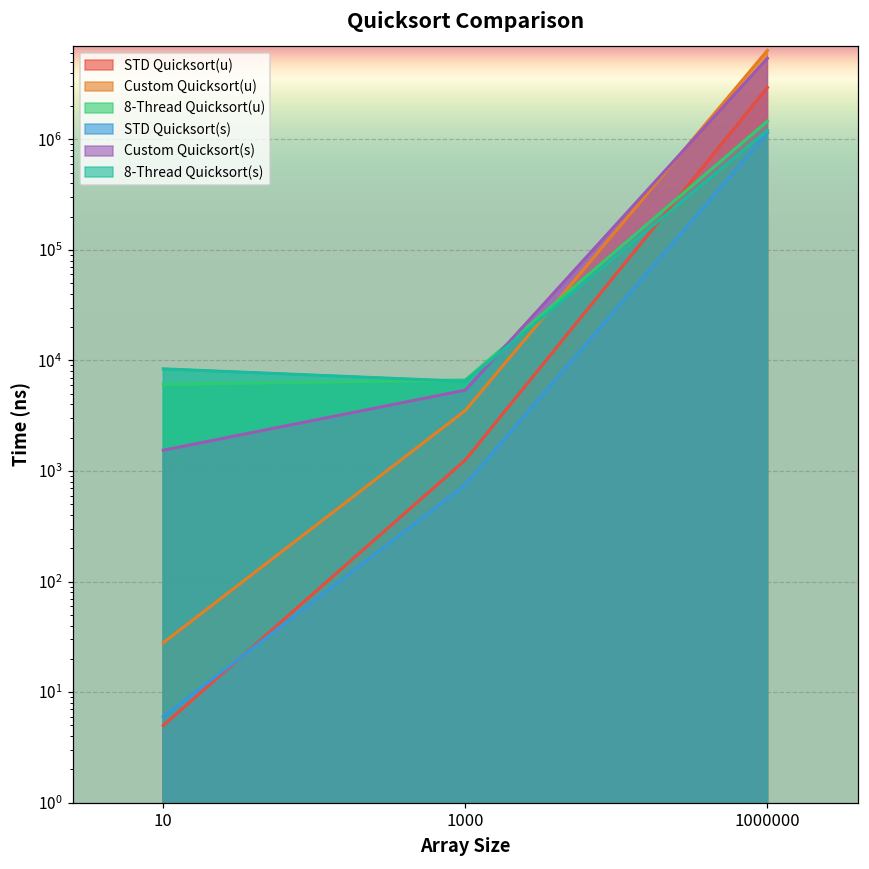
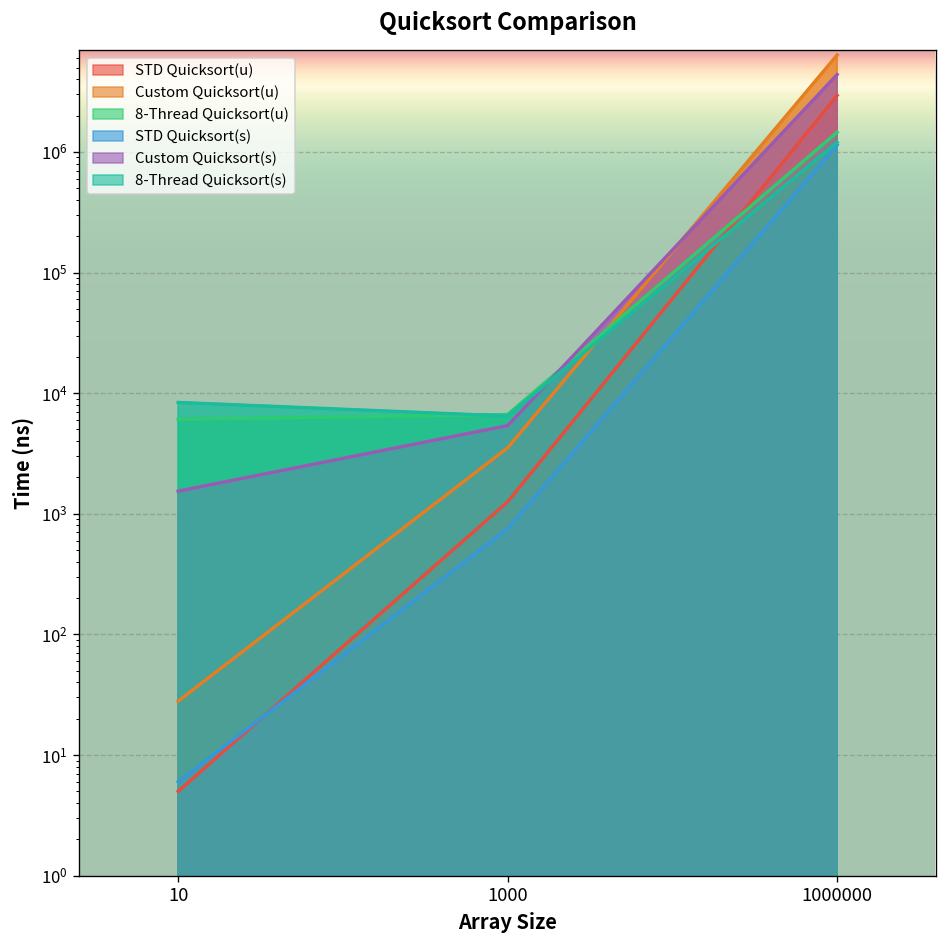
Custom Quicksort(s), 1000000: 5000000 -> 4000000
